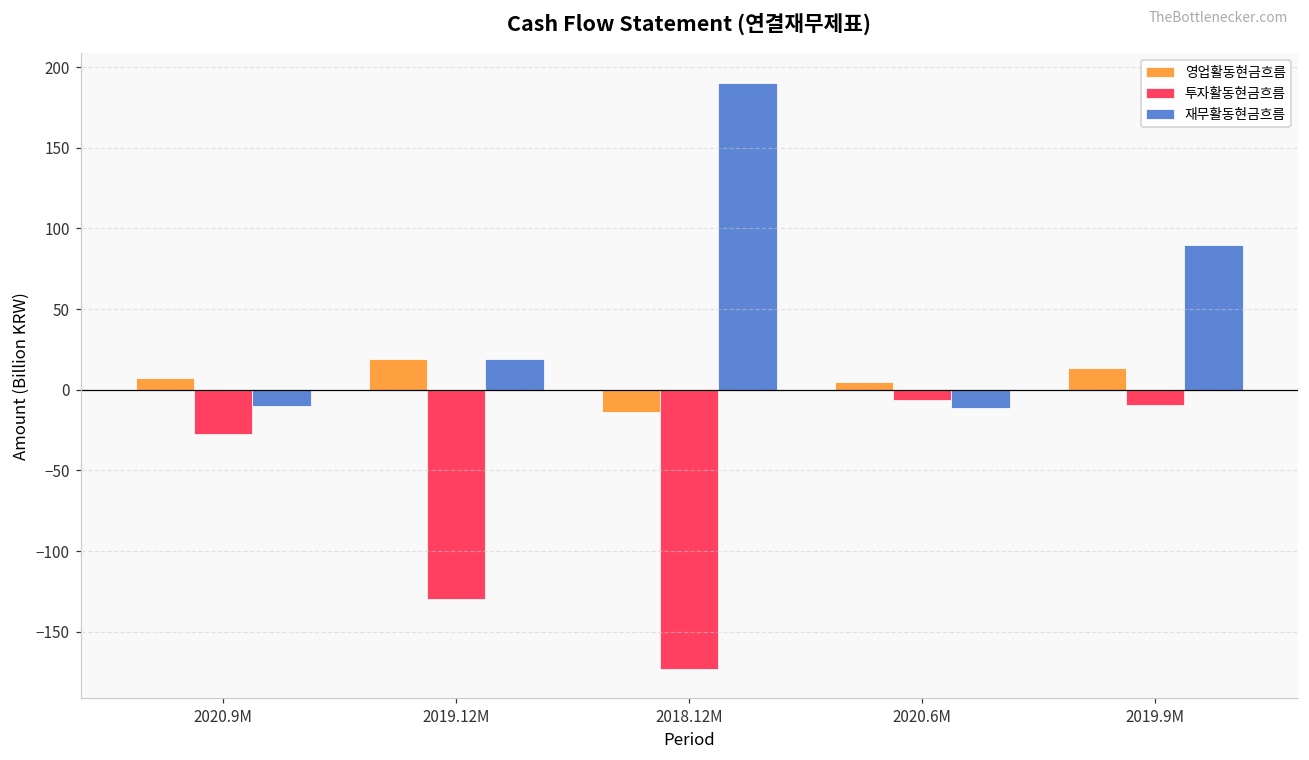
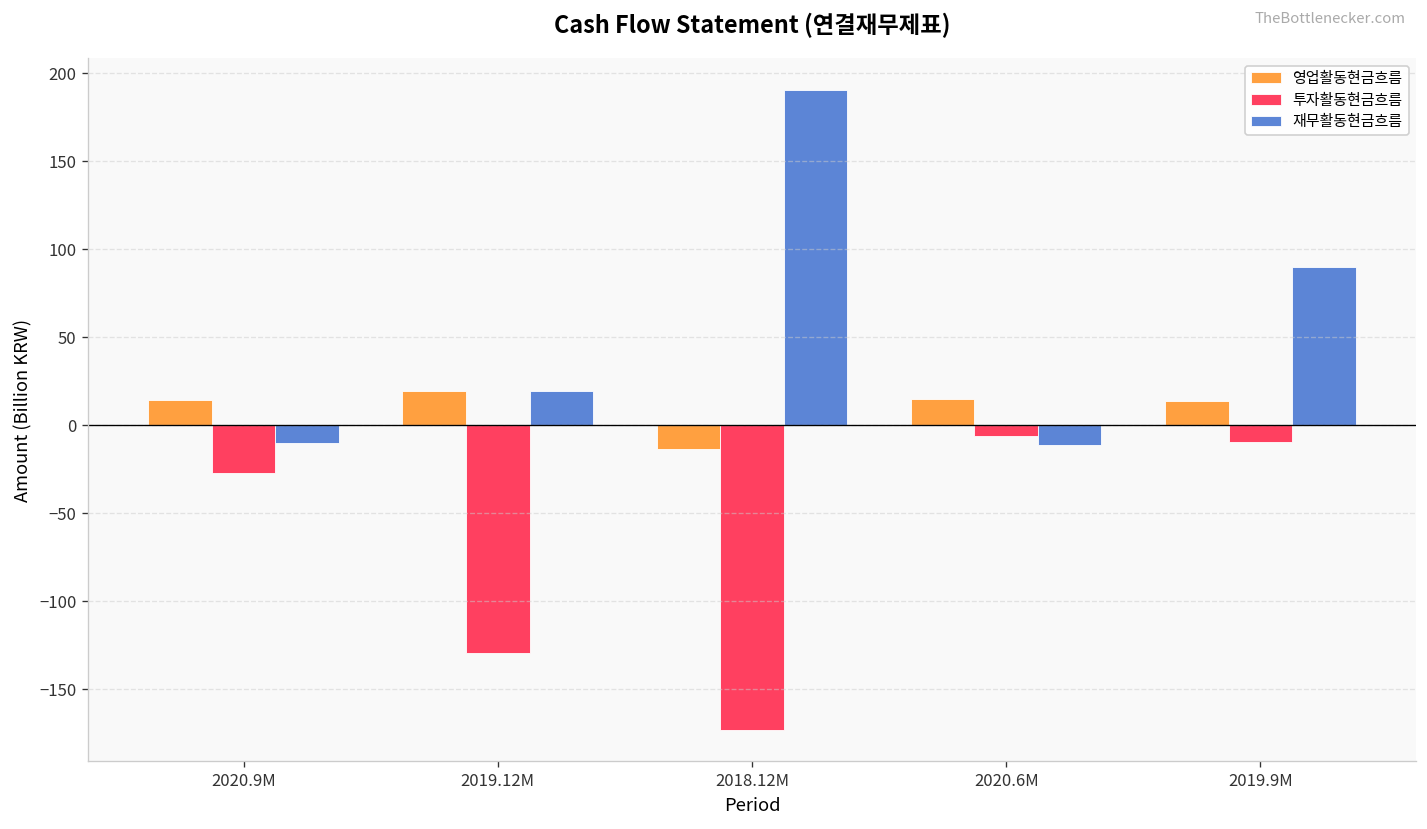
영업활동현금흐름, 2020.9M: 7 -> 14
영업활동현금흐름, 2020.6M: 5 -> 15
